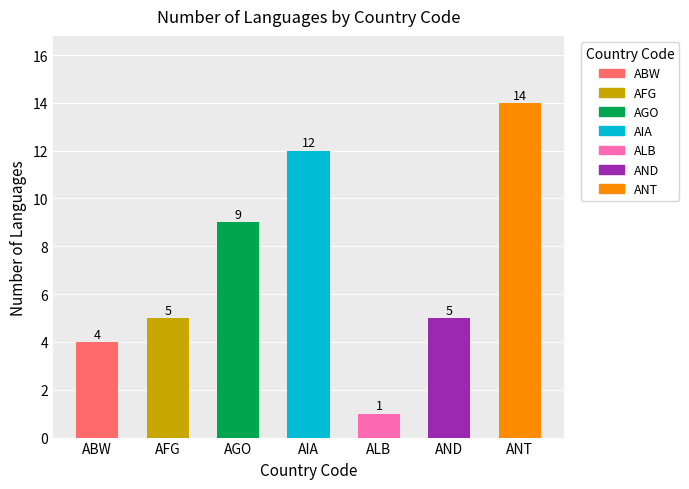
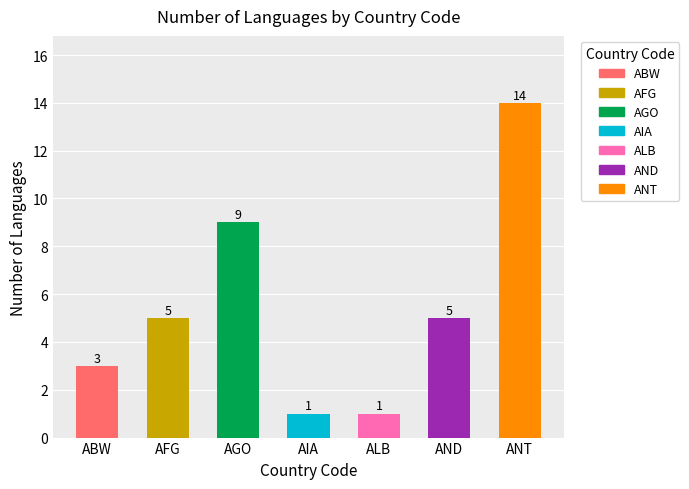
ABW: 4 -> 3
AIA: 12 -> 1
